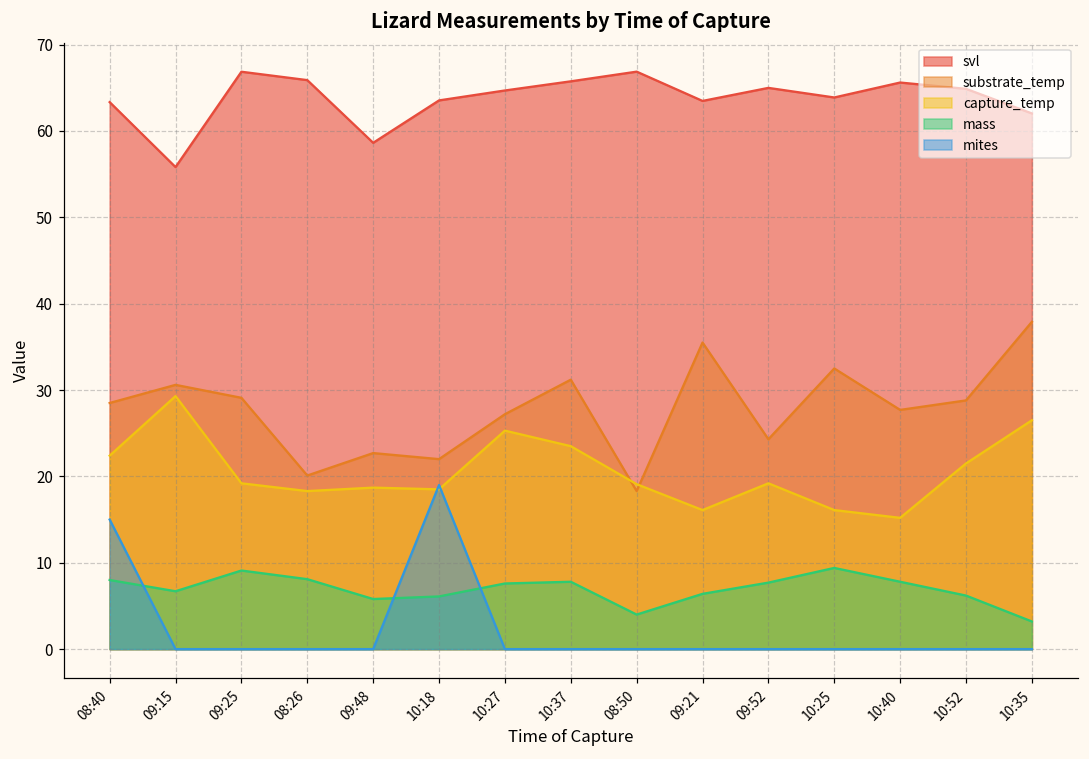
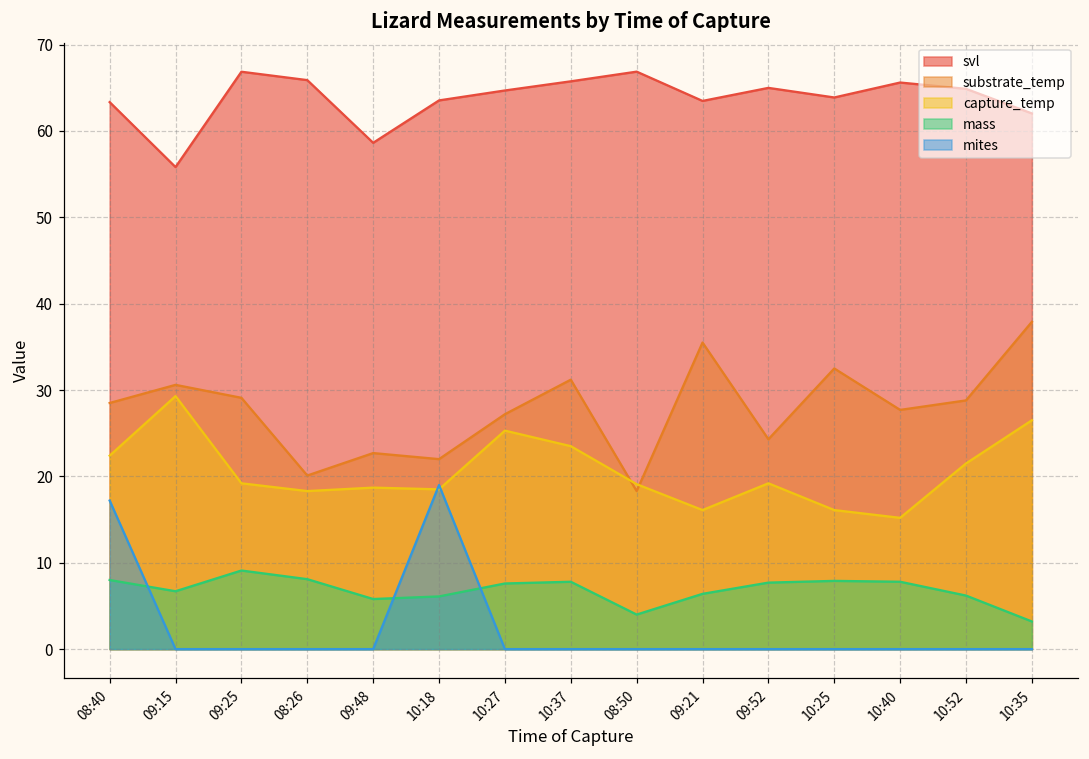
mites, 08:40: 15 -> 17
mass, 10:25: 9 -> 8
